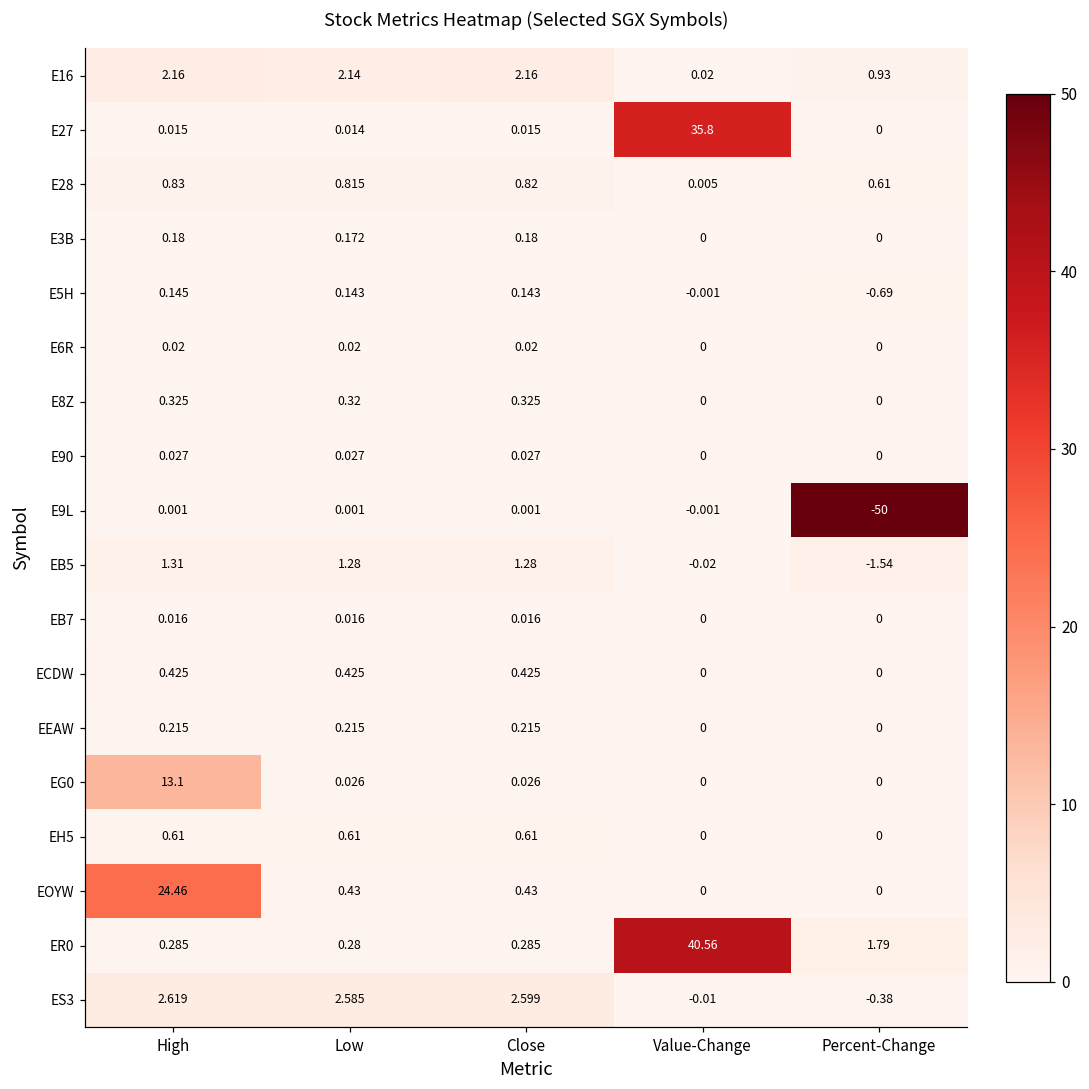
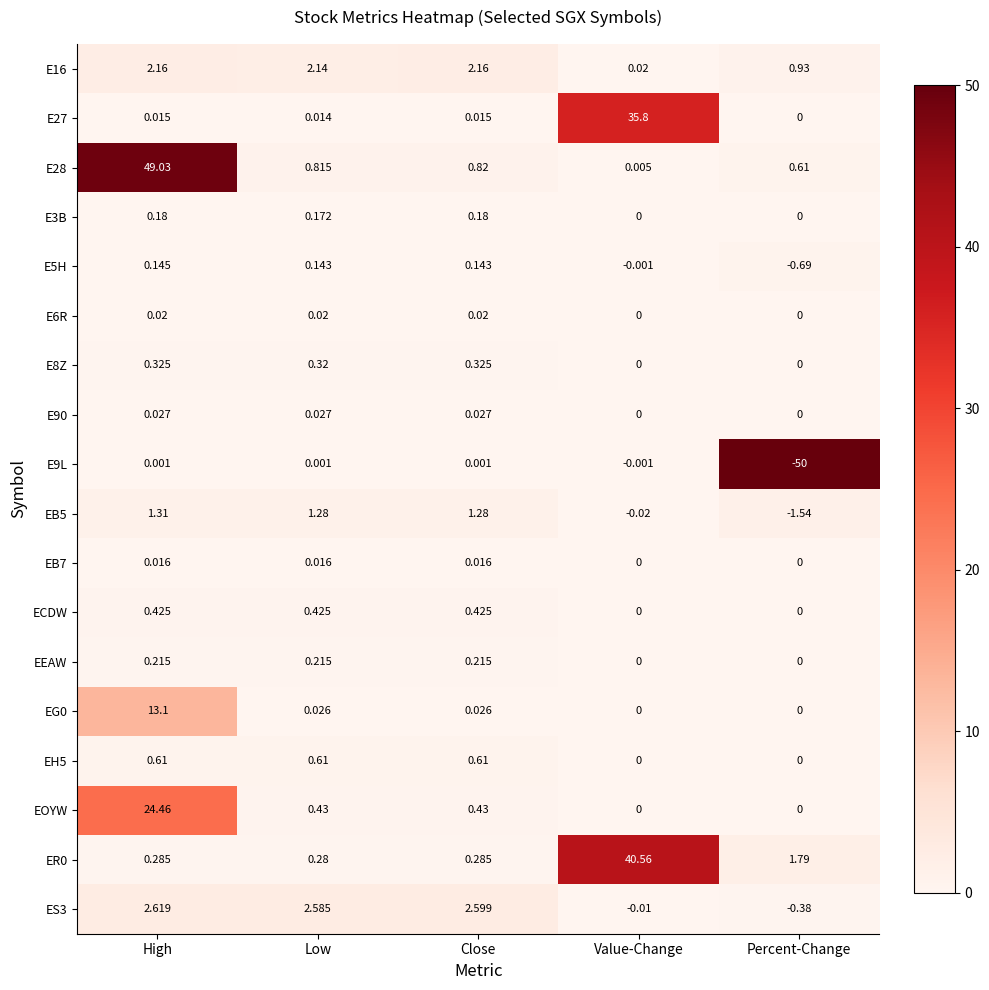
E28, High: 0.83 -> 49.03
